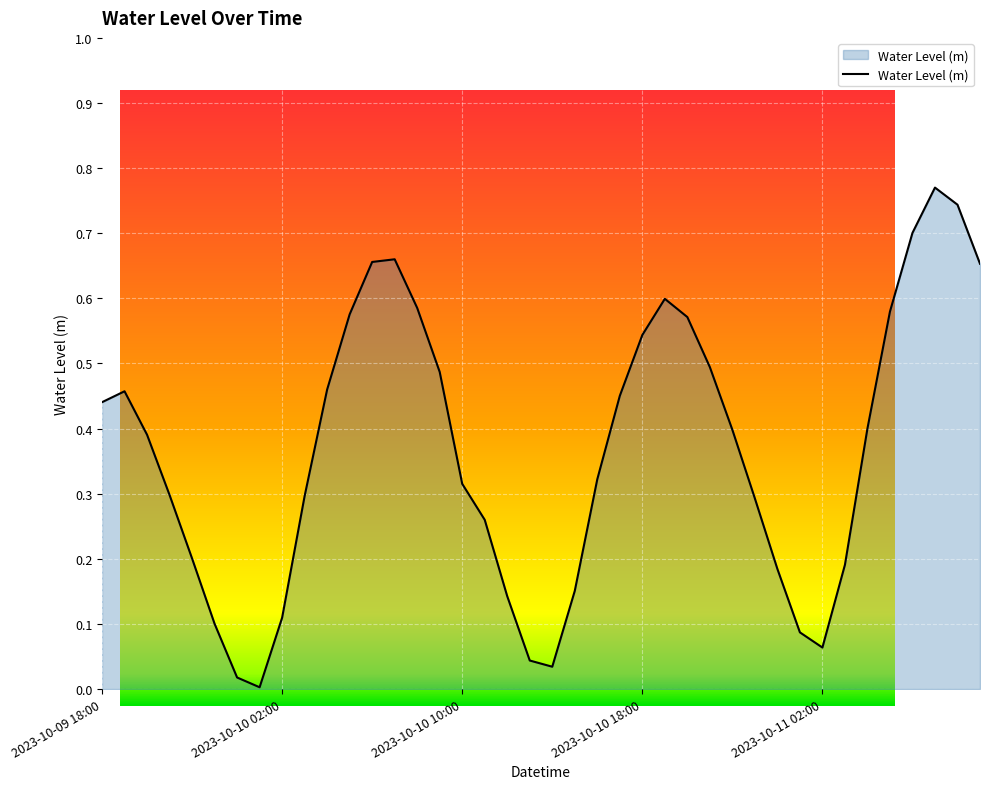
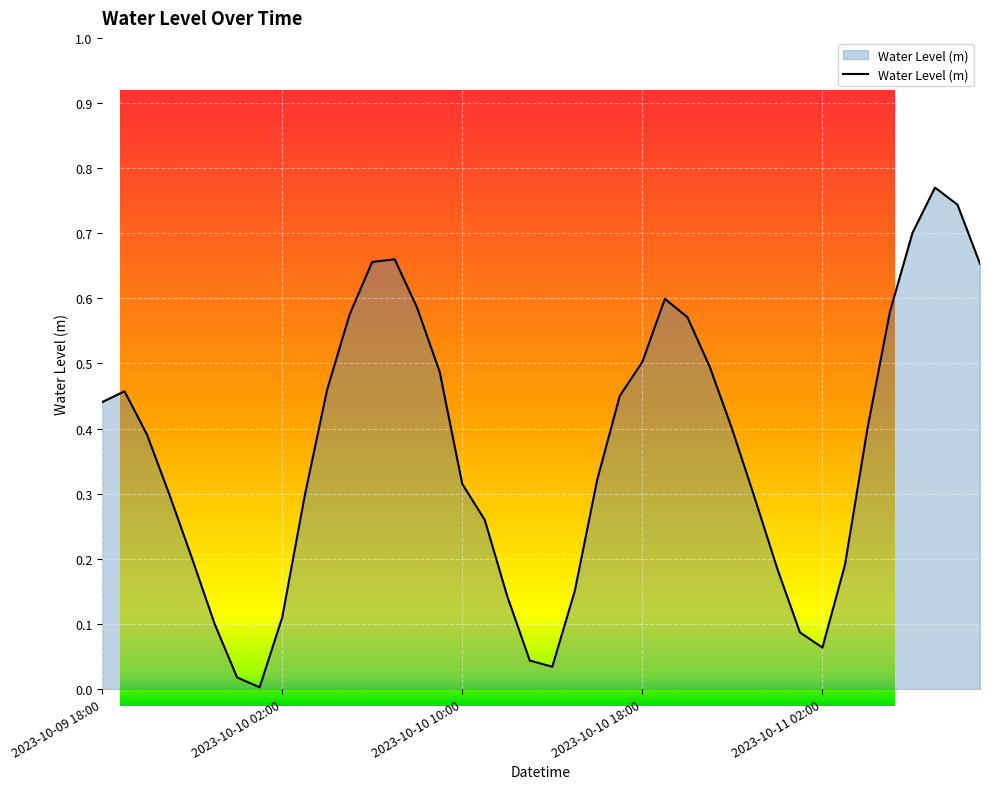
2023-10-10 18:00: 0.54 -> 0.50
